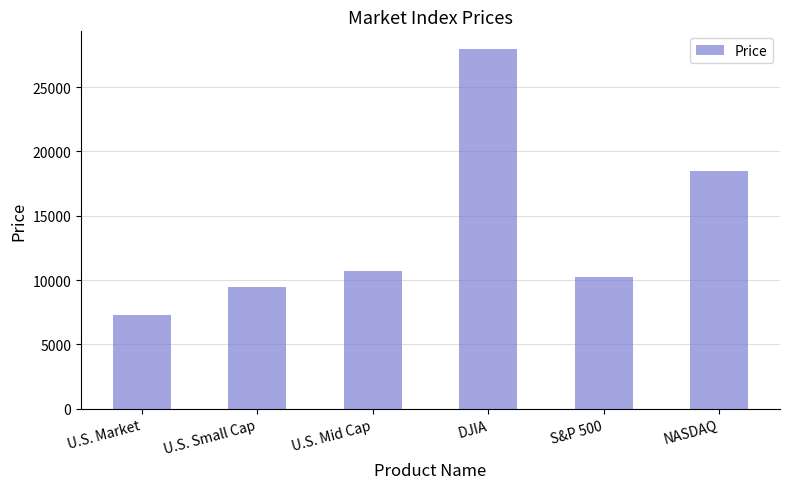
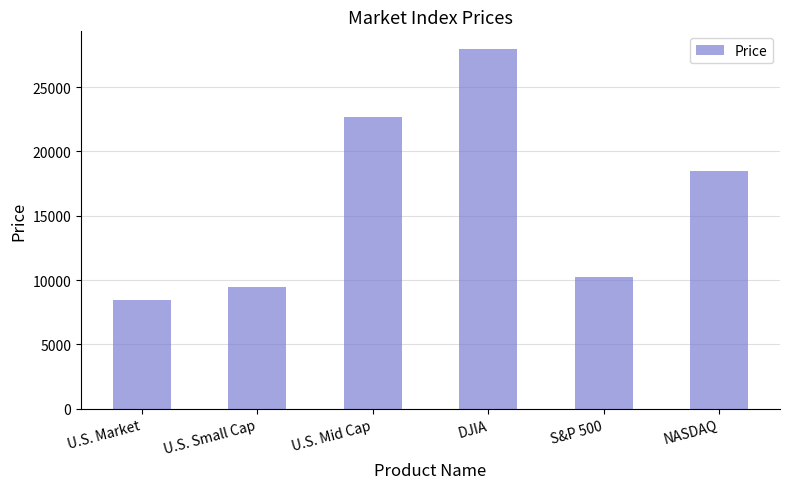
U.S. Market: 7300 -> 8500
U.S. Mid Cap: 10700 -> 22700
